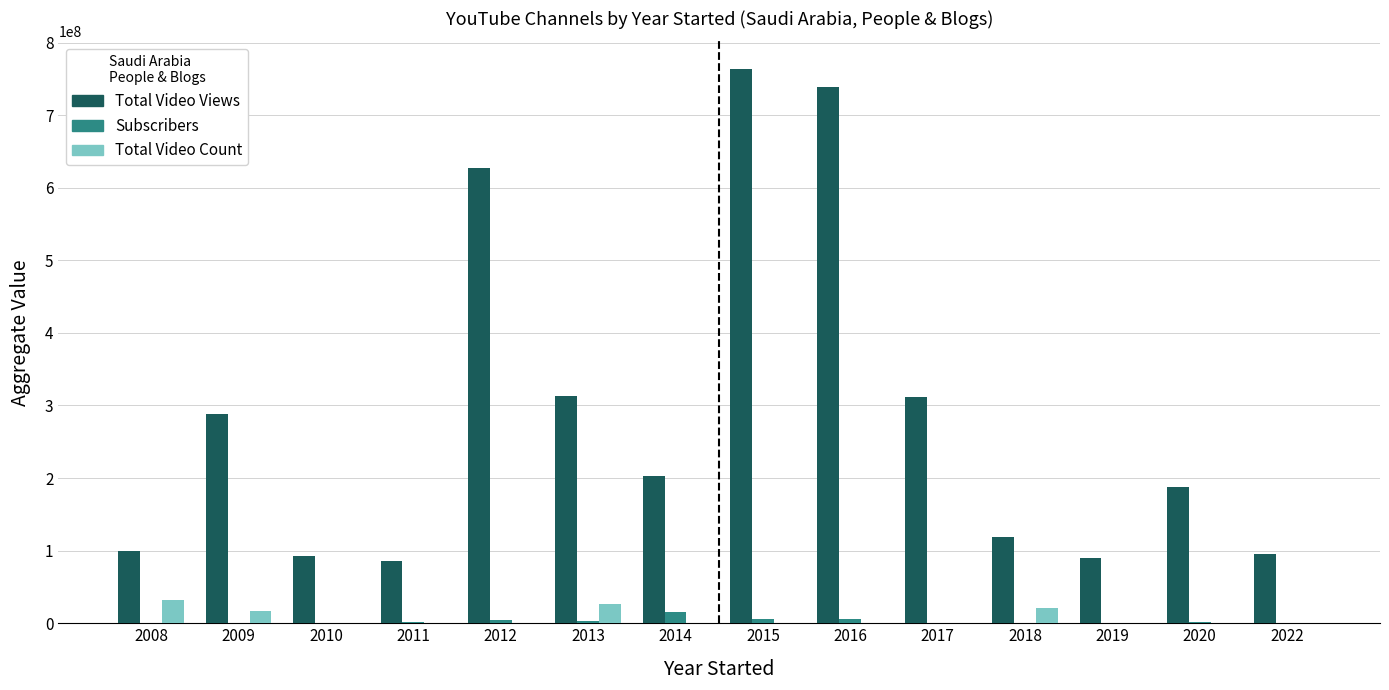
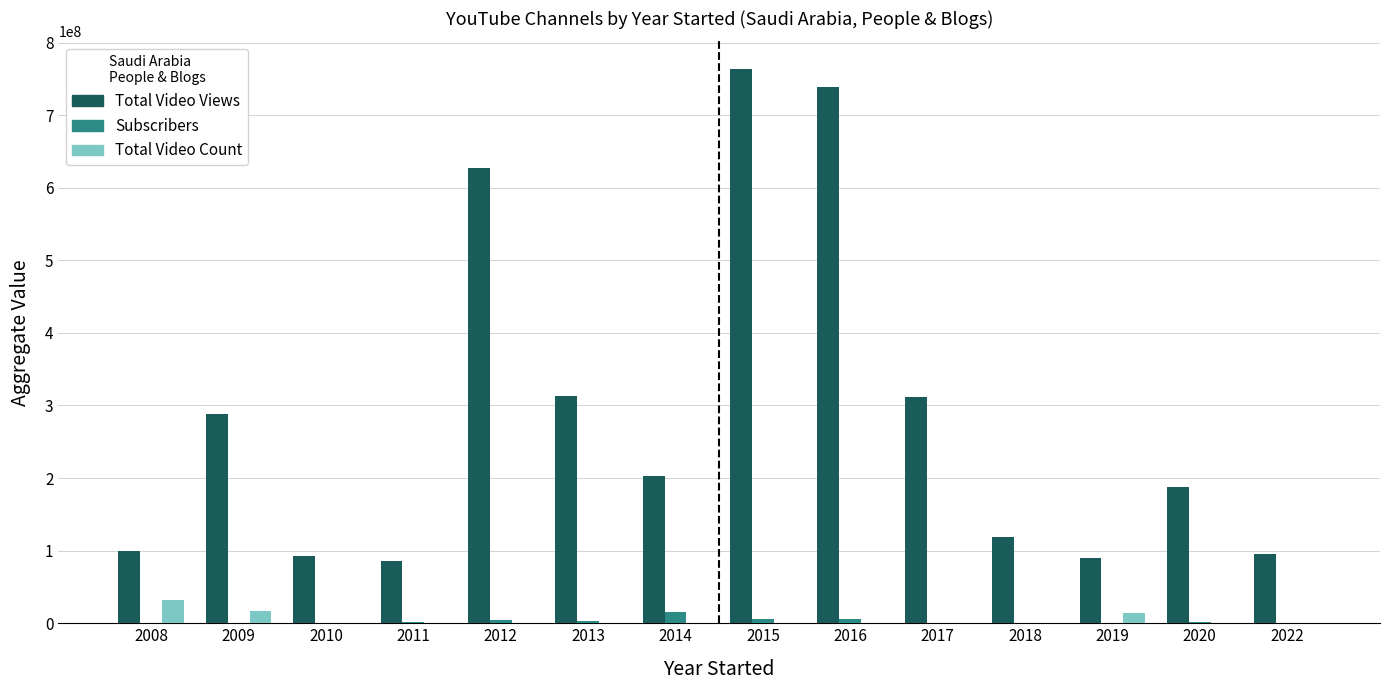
Total Video Count, 2013: 30000000 -> 0
Total Video Count, 2018: 20000000 -> 0
Total Video Count, 2019: 0 -> 10000000
